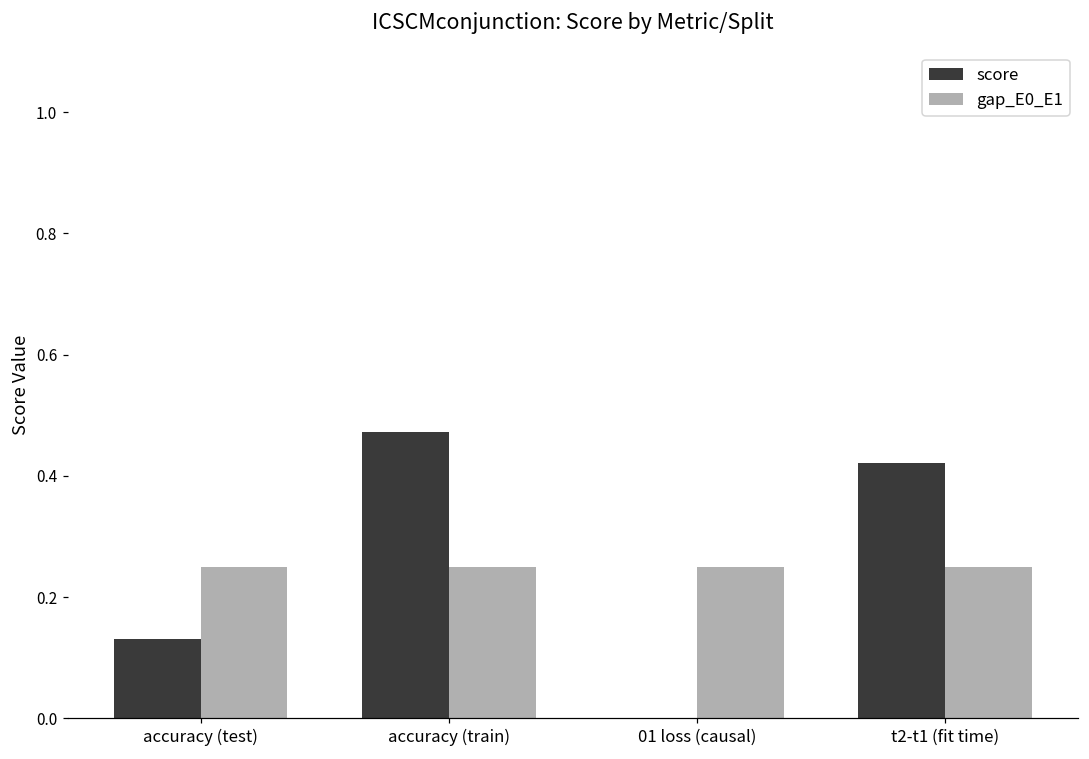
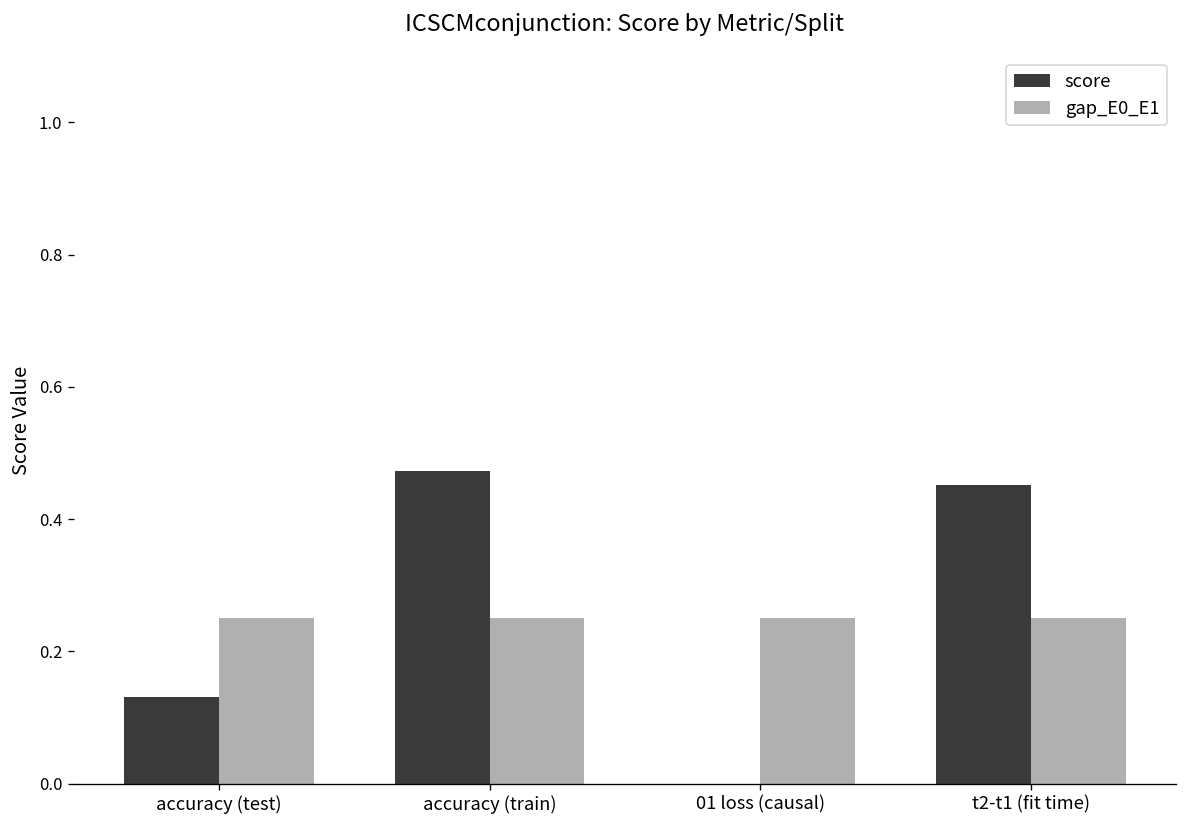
score, t2-t1 (fit time): 0.42 -> 0.45
